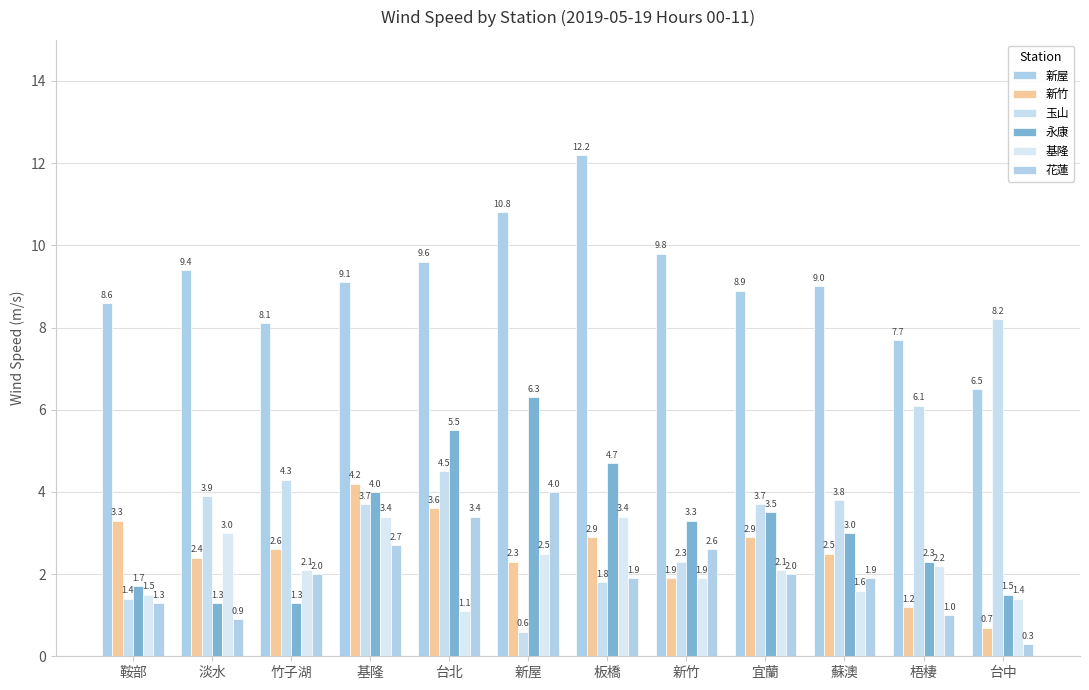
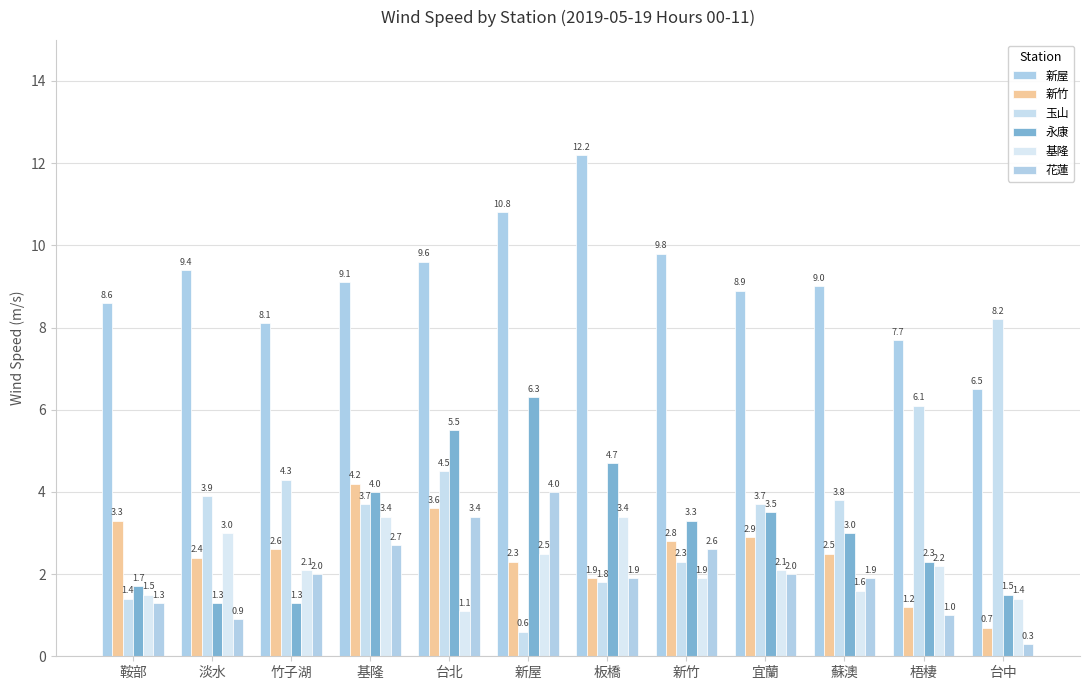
新竹, 板橋: 2.9 -> 1.9
新竹, 新竹: 1.9 -> 2.8
